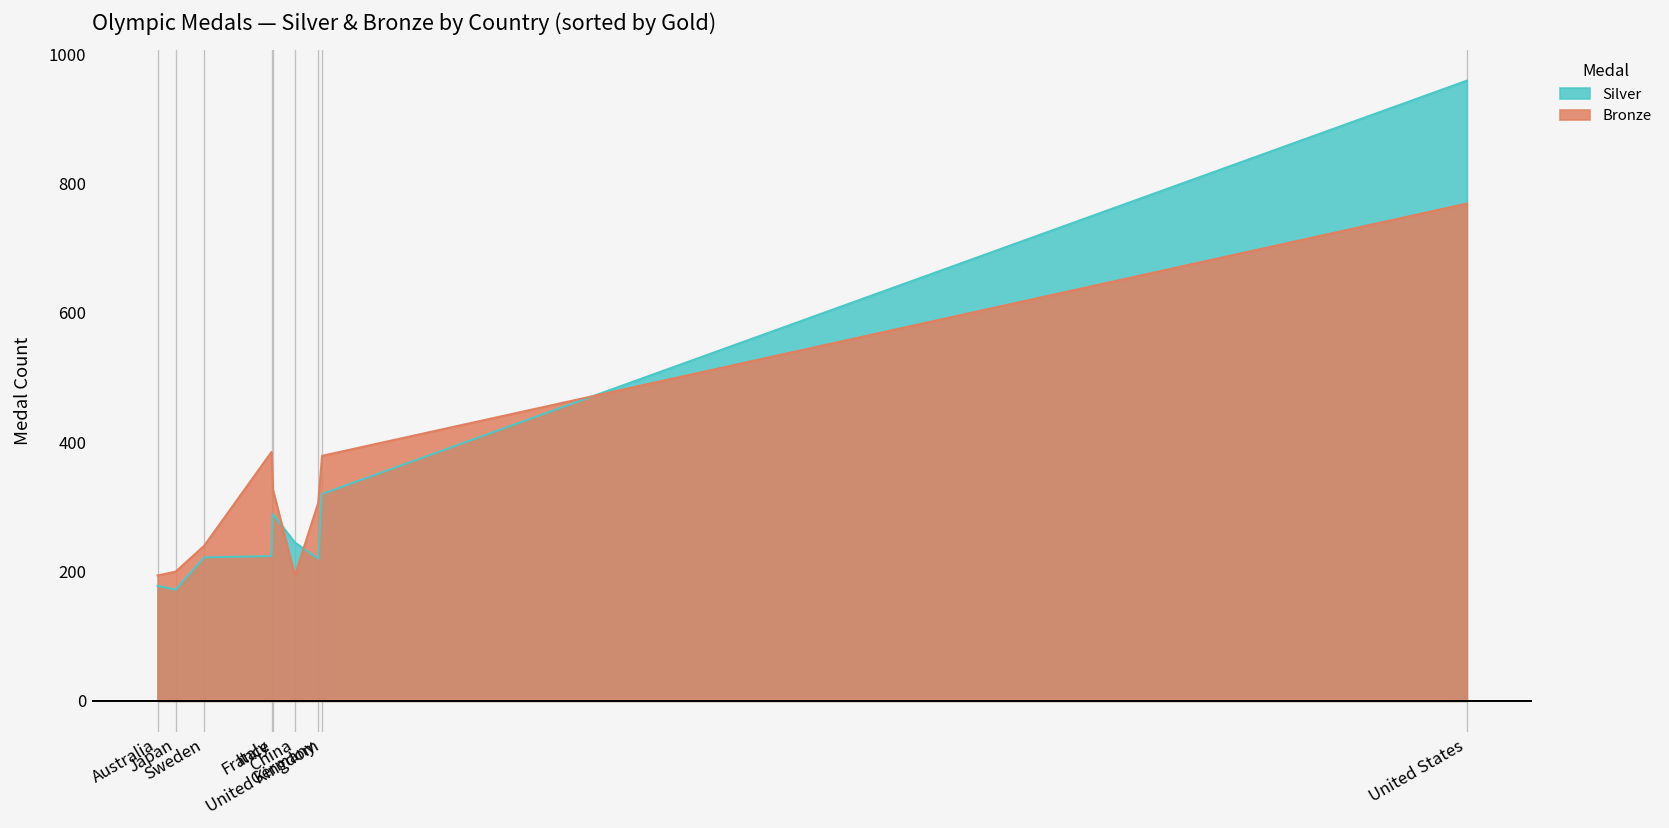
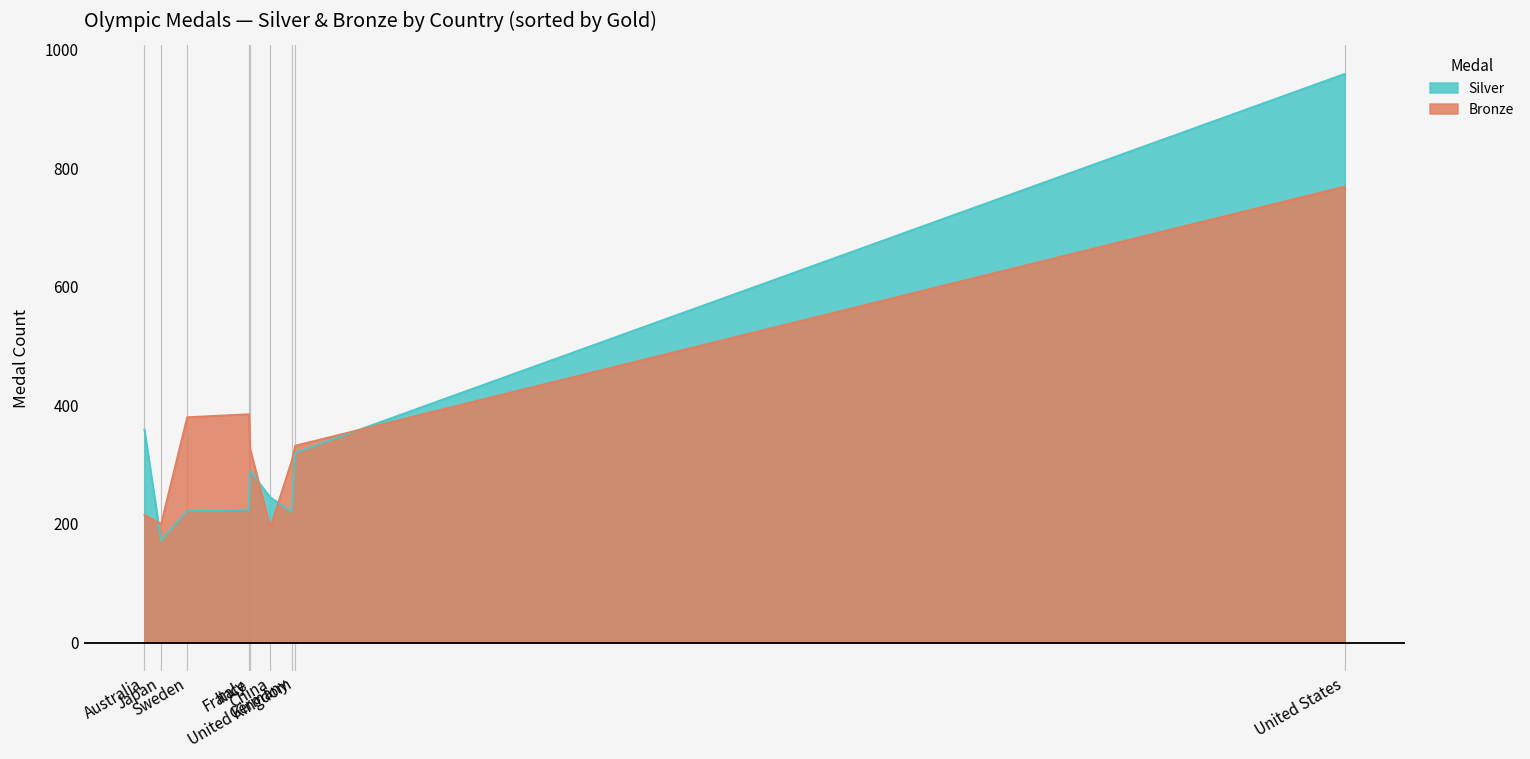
Silver, Australia: 180 -> 360
Bronze, Australia: 190 -> 220
Bronze, Sweden: 240 -> 380
Bronze, United Kingdom: 380 -> 330
